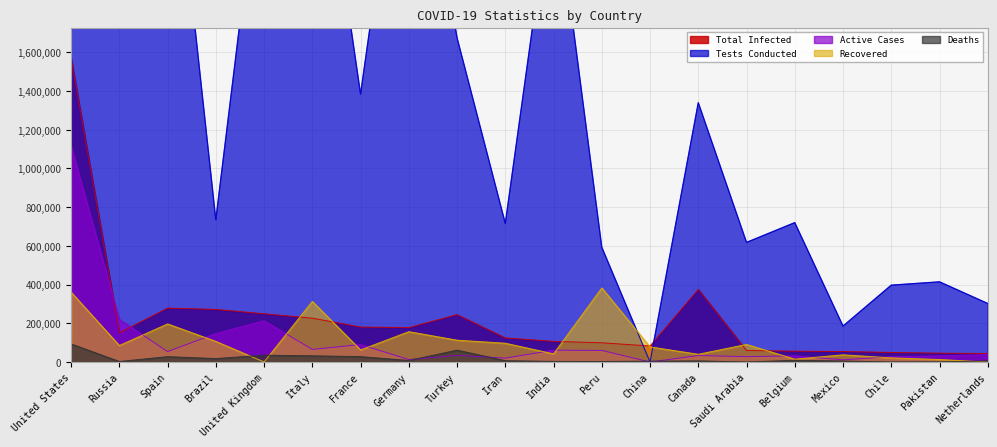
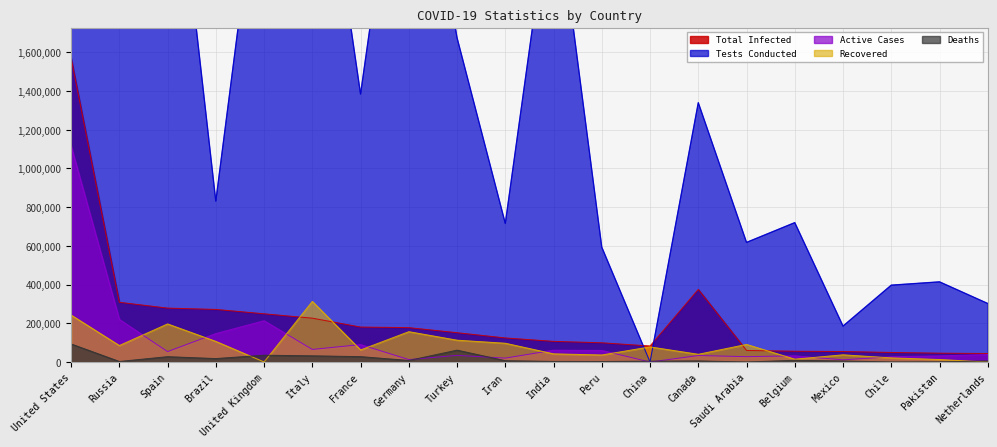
Recovered, United States: 360,000 -> 240,000
Total Infected, Russia: 150,000 -> 310,000
Tests Conducted, Brazil: 740,000 -> 830,000
Total Infected, Turkey: 240,000 -> 150,000
Recovered, Peru: 380,000 -> 40,000
